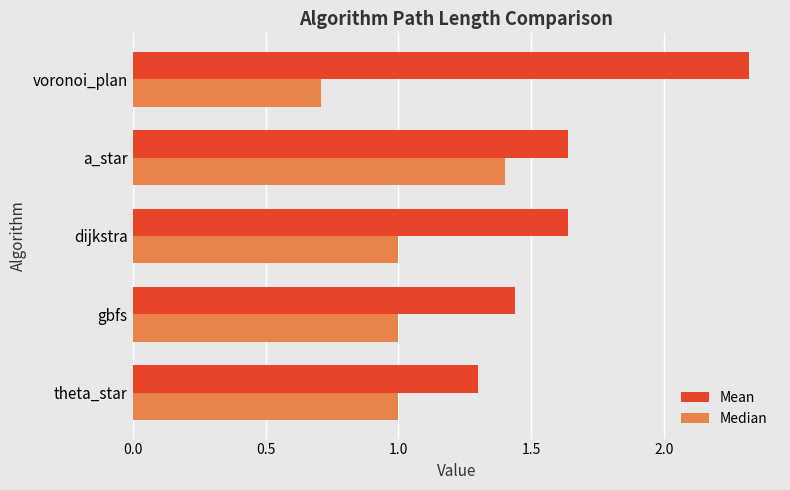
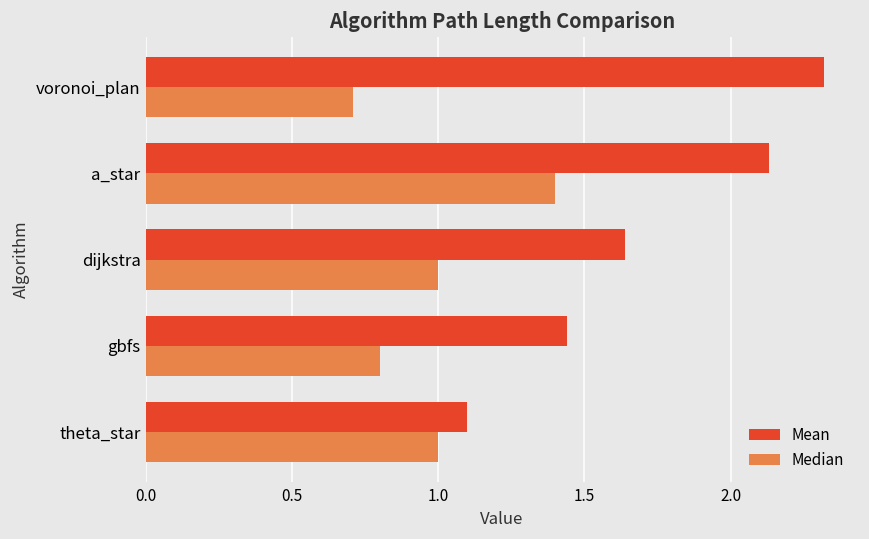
Mean, a_star: 1.64 -> 2.13
Median, gbfs: 1.0 -> 0.8
Mean, theta_star: 1.3 -> 1.1
